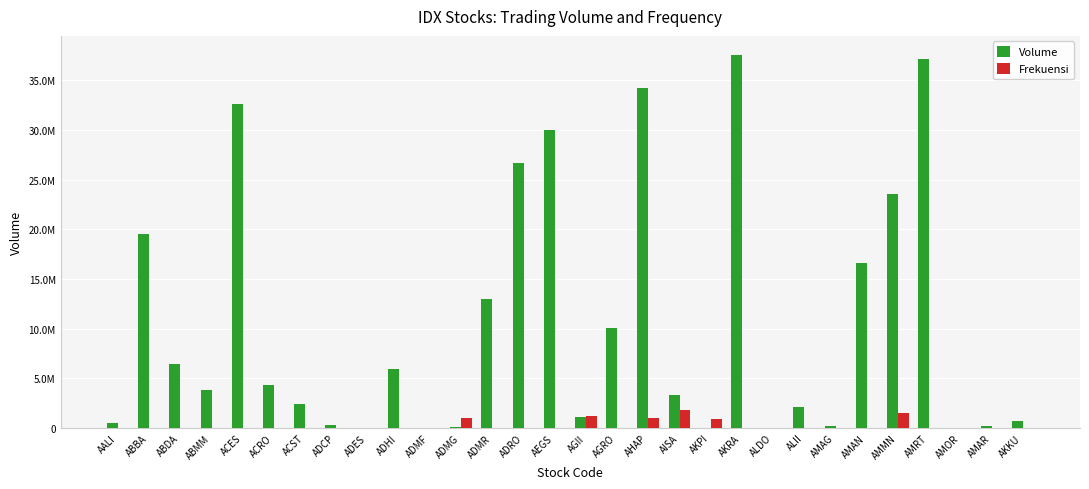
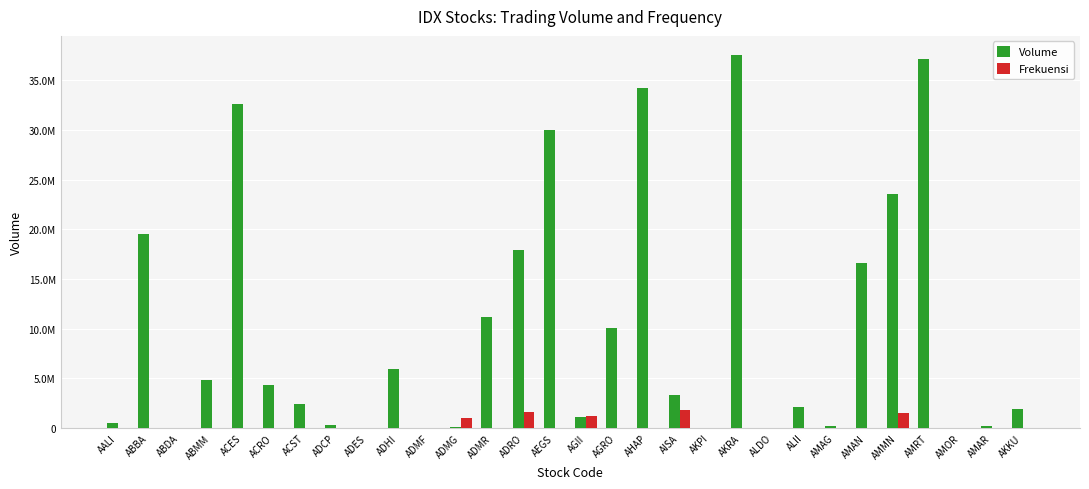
Volume, ABDA: 6000000 -> 0
Volume, ABMM: 4000000 -> 5000000
Volume, ADMR: 13000000 -> 11000000
Volume, ADRO: 27000000 -> 18000000
Frekuensi, ADRO: 0 -> 2000000
Frekuensi, AHAP: 1000000 -> 0
Frekuensi, AKPI: 1000000 -> 0
Volume, AKKU: 1000000 -> 2000000
